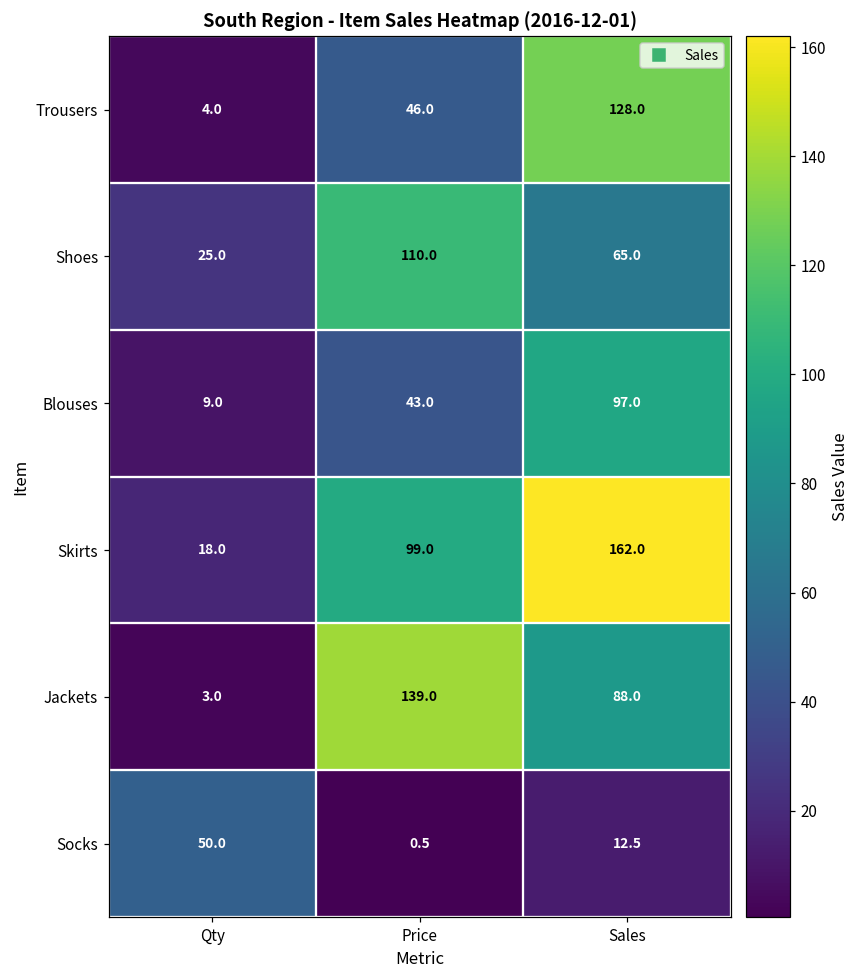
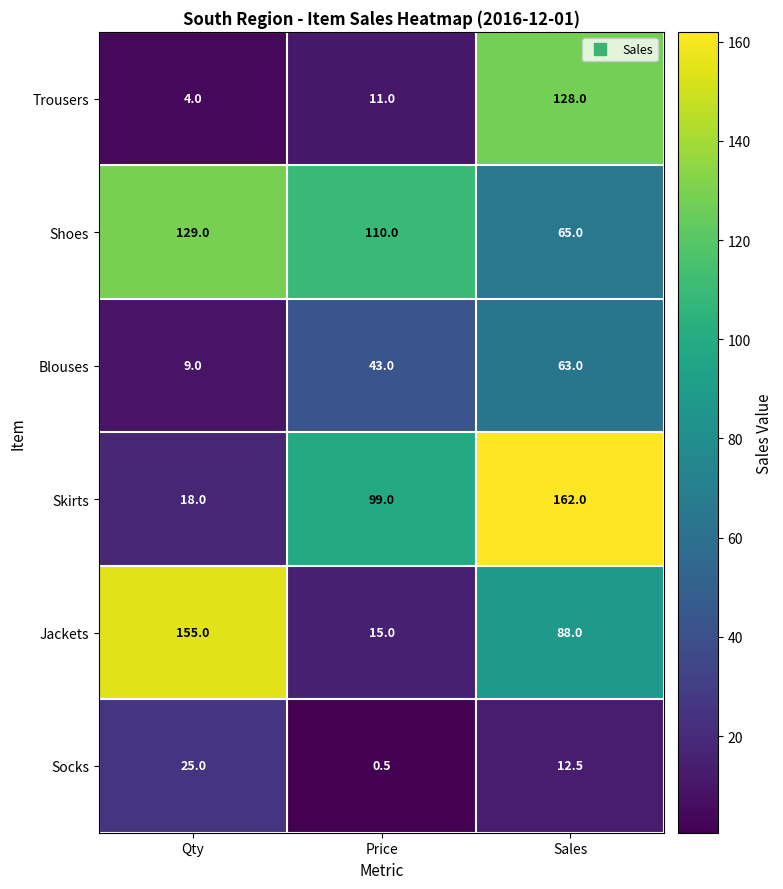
Trousers, Price: 46.0 -> 11.0
Shoes, Qty: 25.0 -> 129.0
Blouses, Sales: 97.0 -> 63.0
Jackets, Qty: 3.0 -> 155.0
Jackets, Price: 139.0 -> 15.0
Socks, Qty: 50.0 -> 25.0
